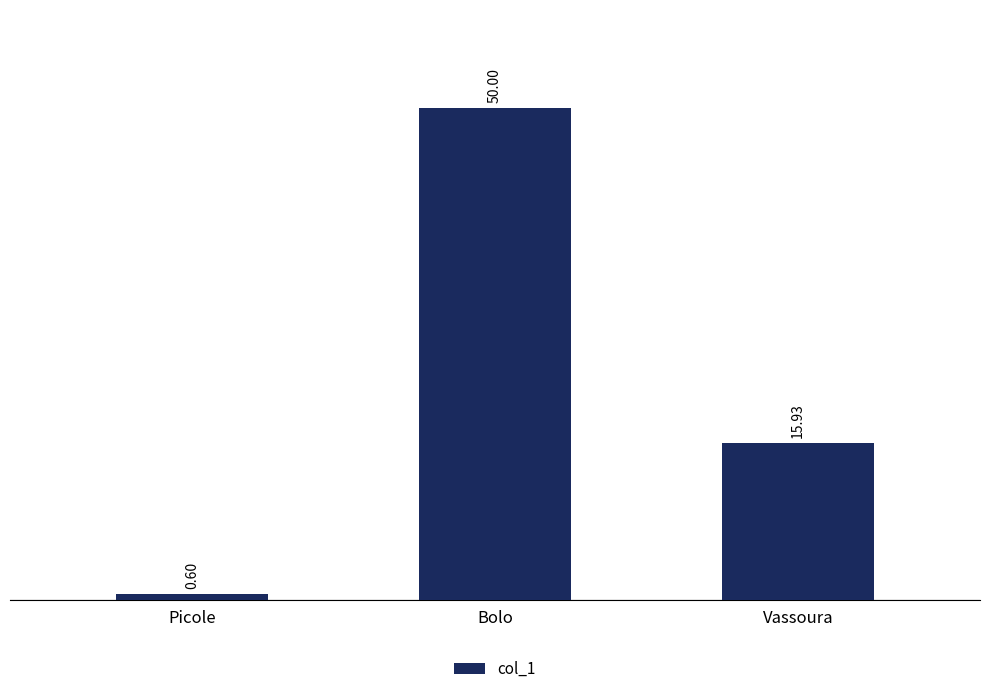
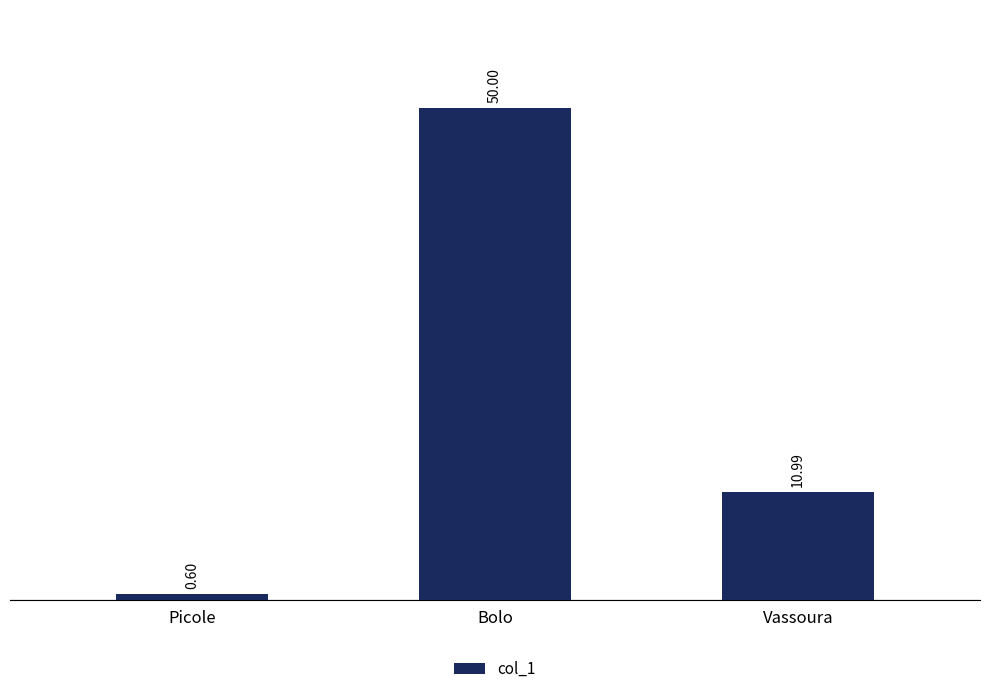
Vassoura: 15.93 -> 10.99
